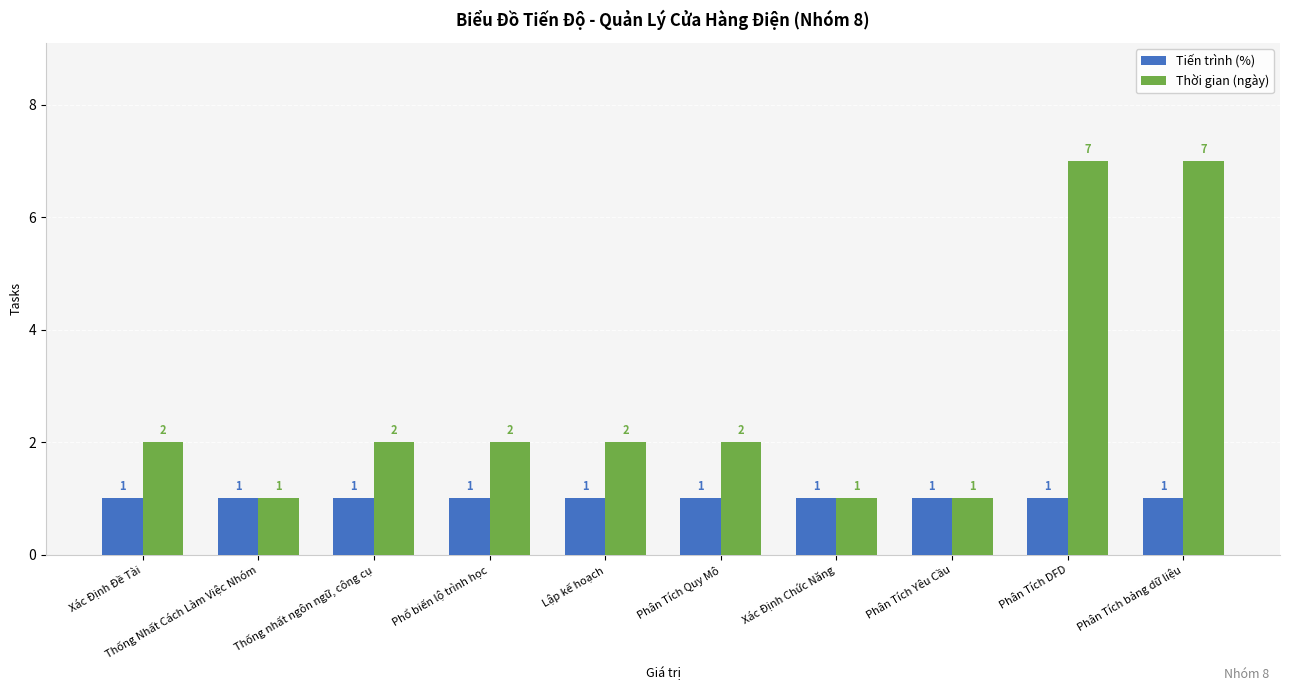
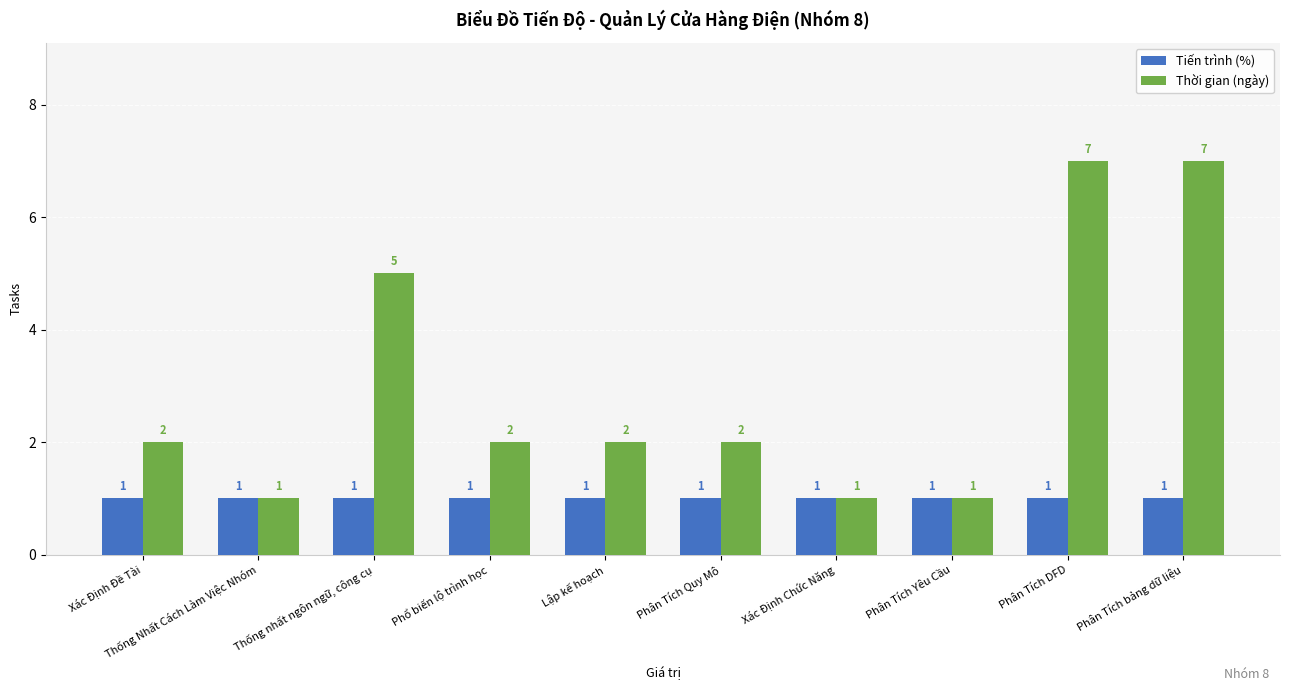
Thời gian (ngày), Thống nhất ngôn ngữ, công cụ: 2 -> 5
